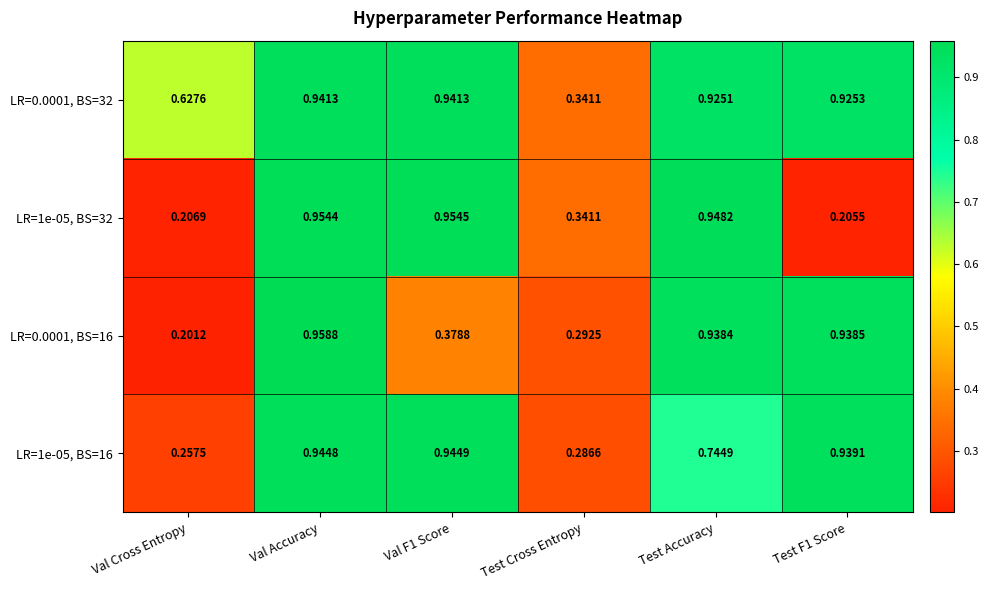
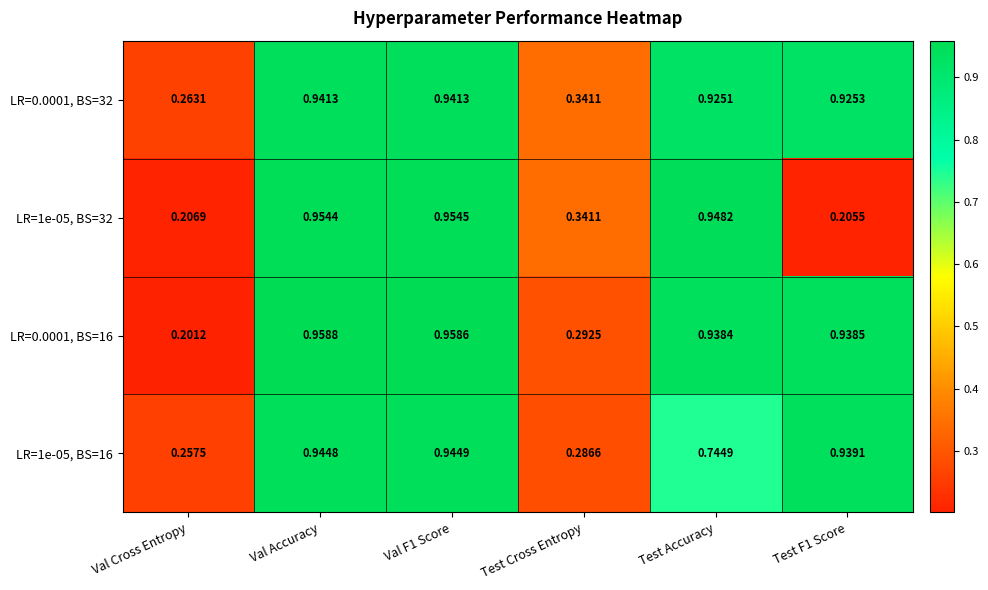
LR=0.0001, BS=32, Val Cross Entropy: 0.6276 -> 0.2631
LR=0.0001, BS=16, Val F1 Score: 0.3788 -> 0.9586
